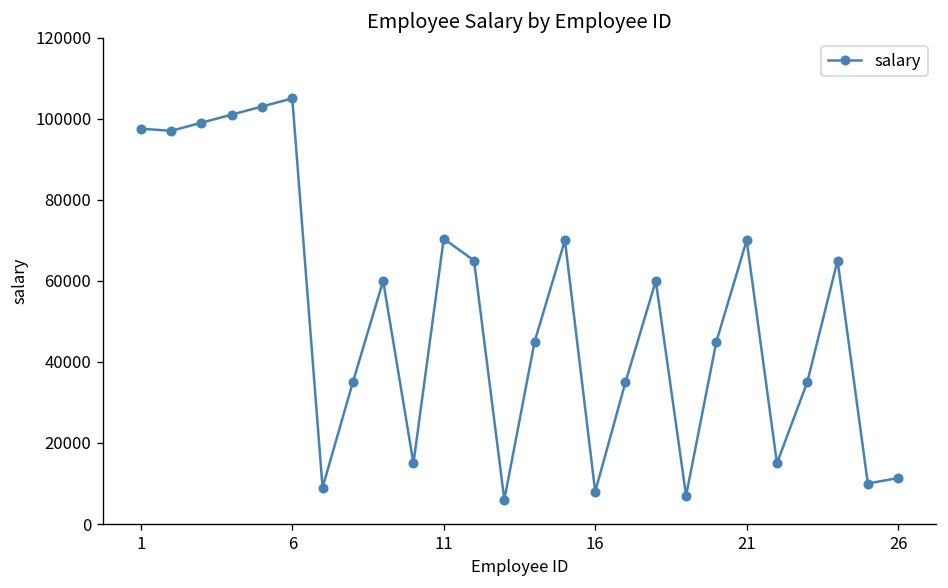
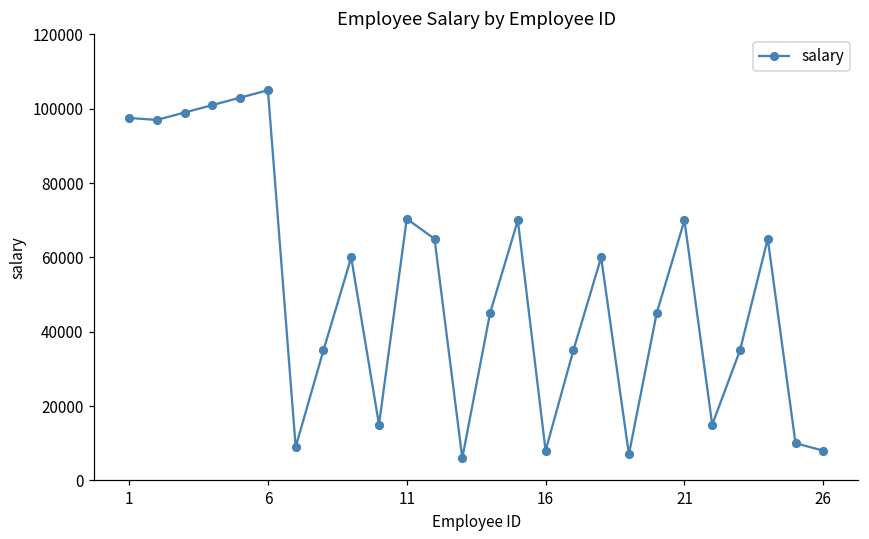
26: 11000 -> 8000
